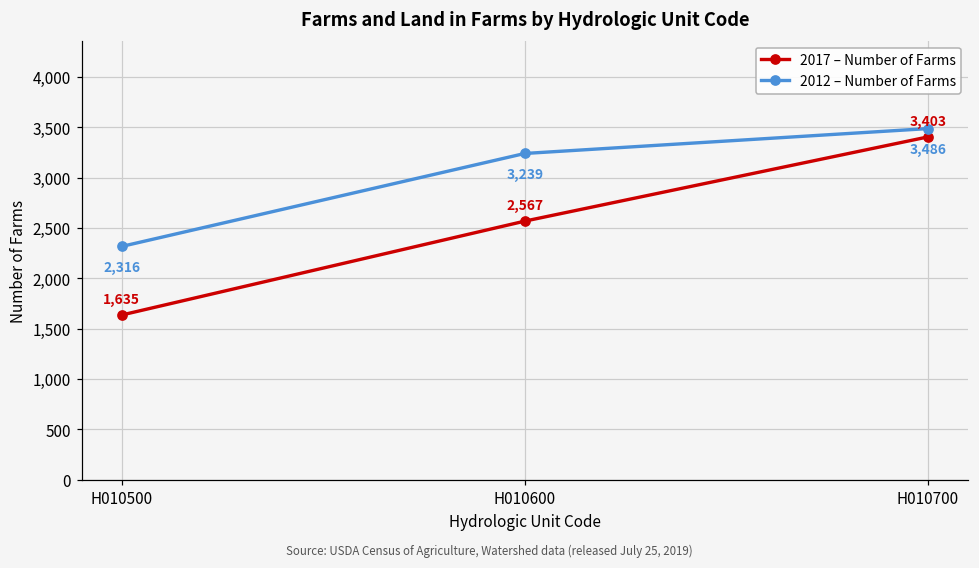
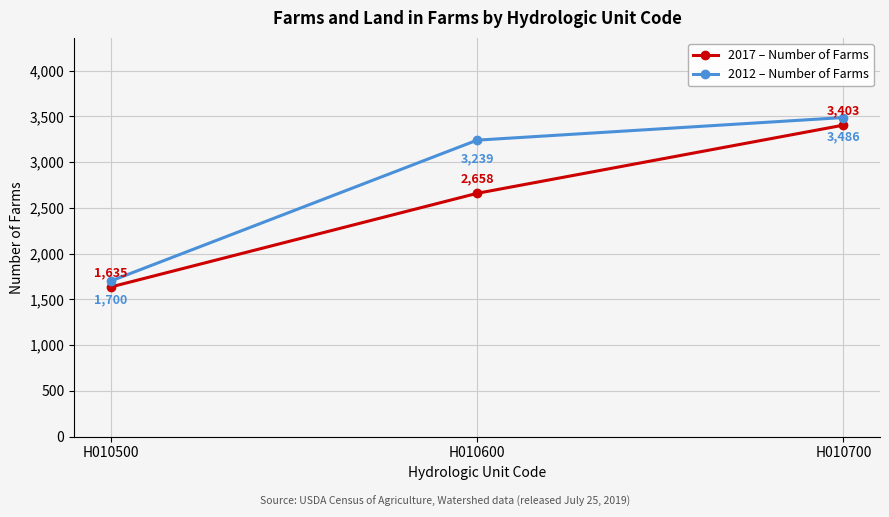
2012 – Number of Farms, H010500: 2,316 -> 1,700
2017 – Number of Farms, H010600: 2,567 -> 2,658
